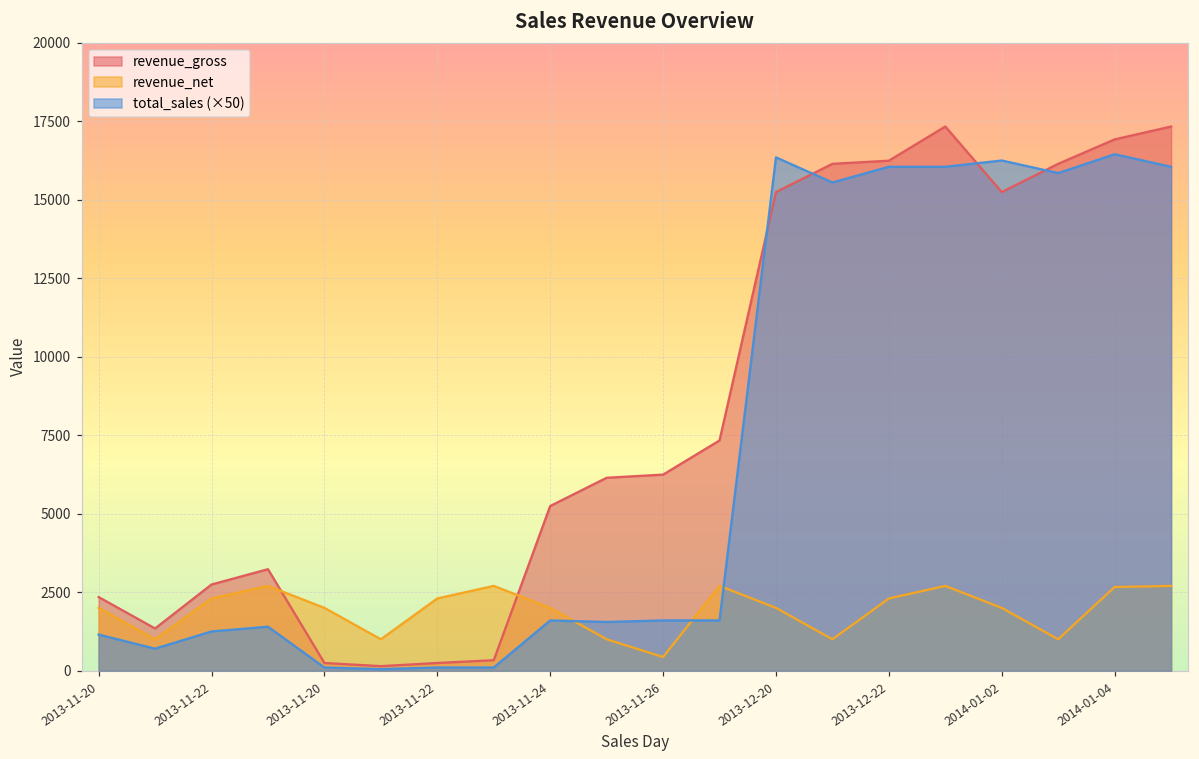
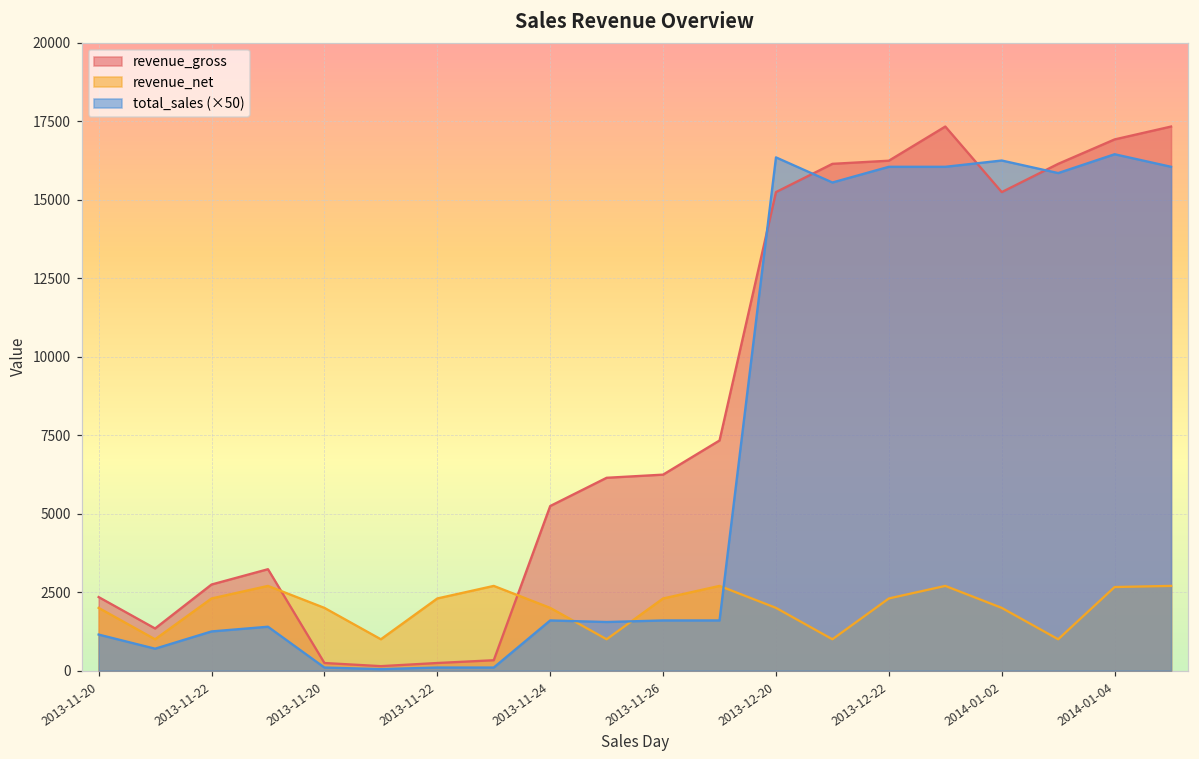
revenue_net, 2013-11-26: 400 -> 2300
